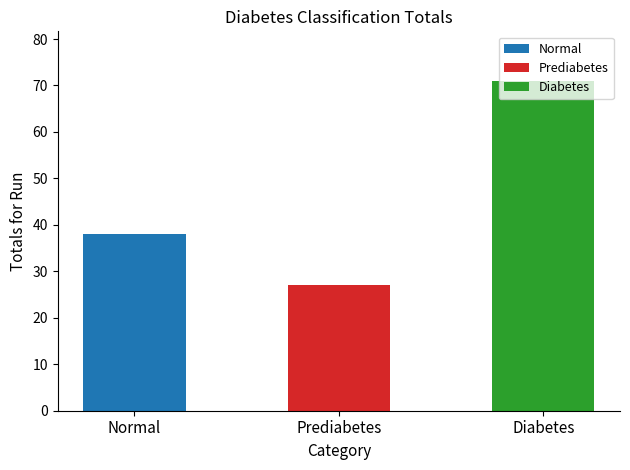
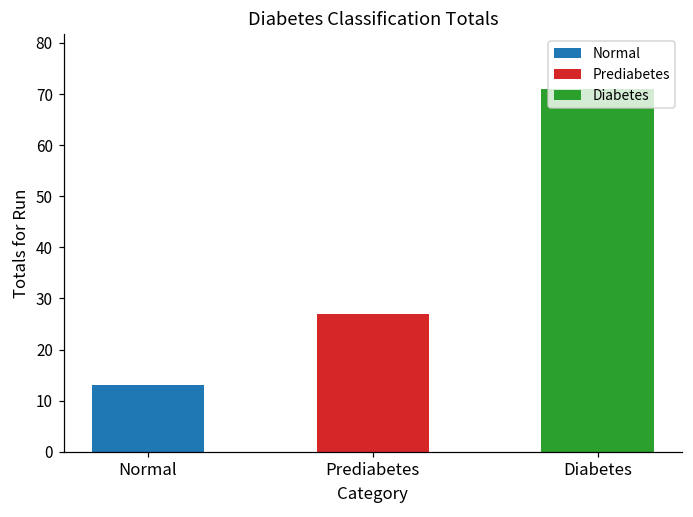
Normal: 38 -> 13
